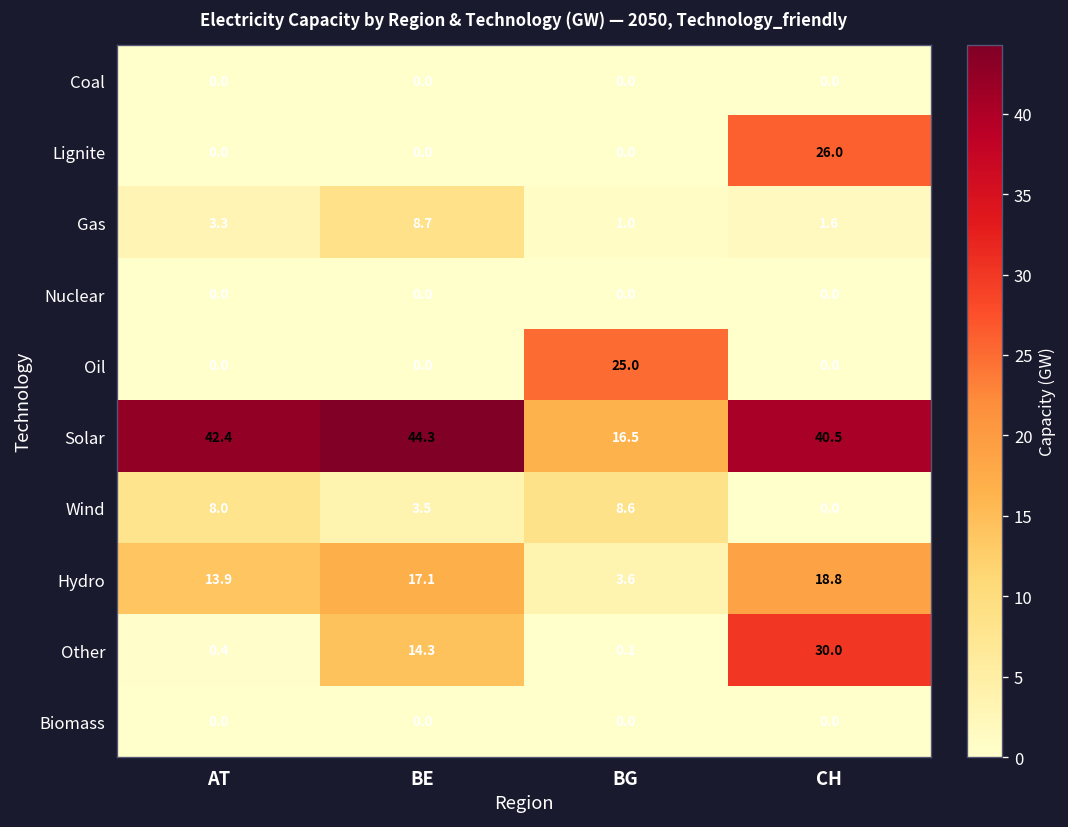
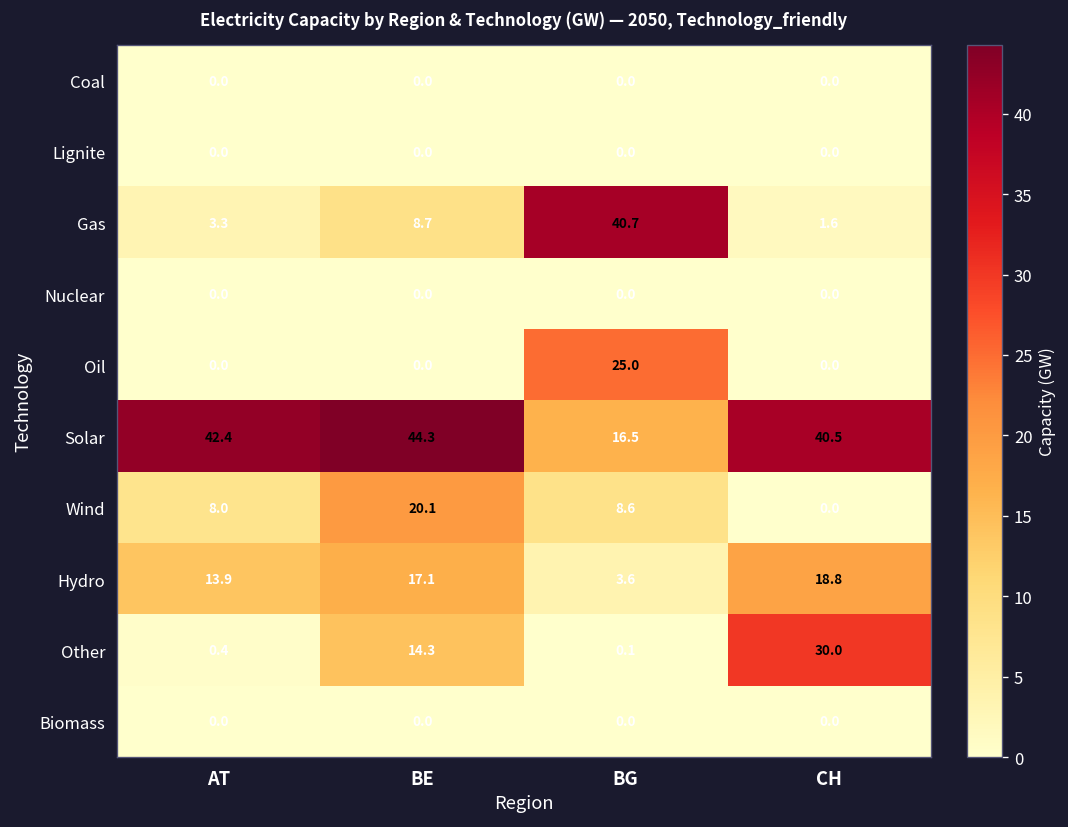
Lignite, CH: 26.0 -> 0.0
Gas, BG: 1.0 -> 40.7
Wind, BE: 3.5 -> 20.1
